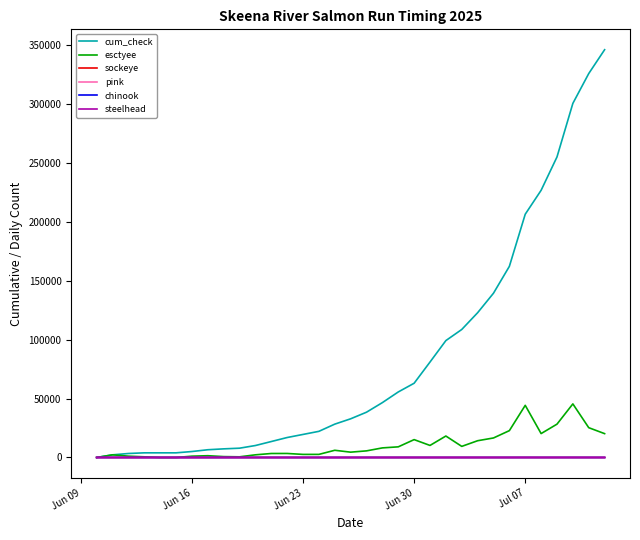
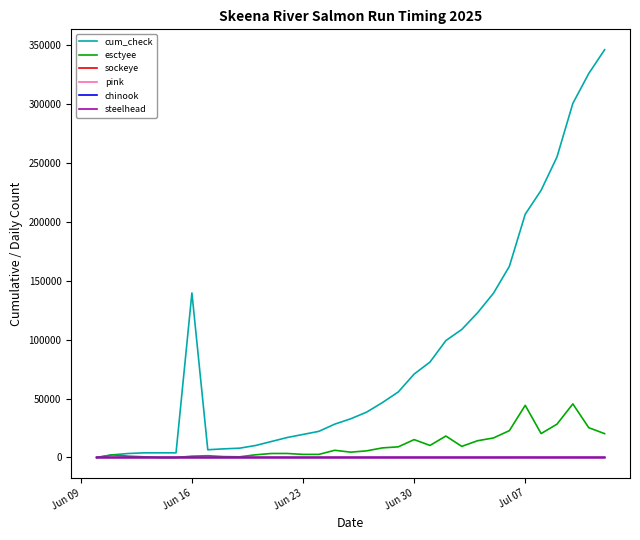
cum_check, Jun 16: 5000 -> 140000
cum_check, Jun 30: 63000 -> 71000
